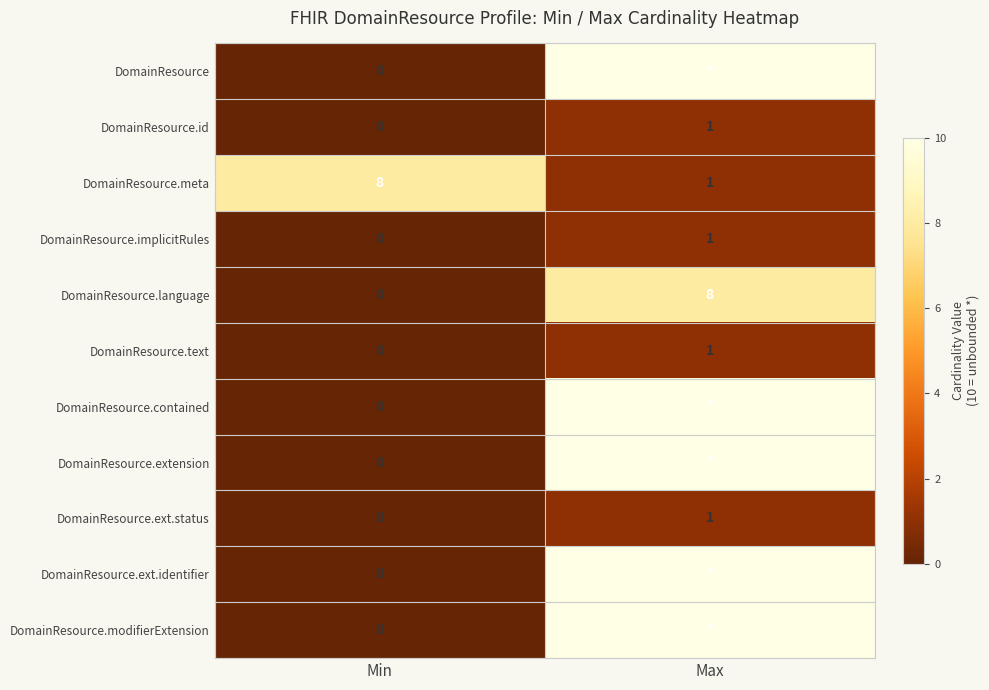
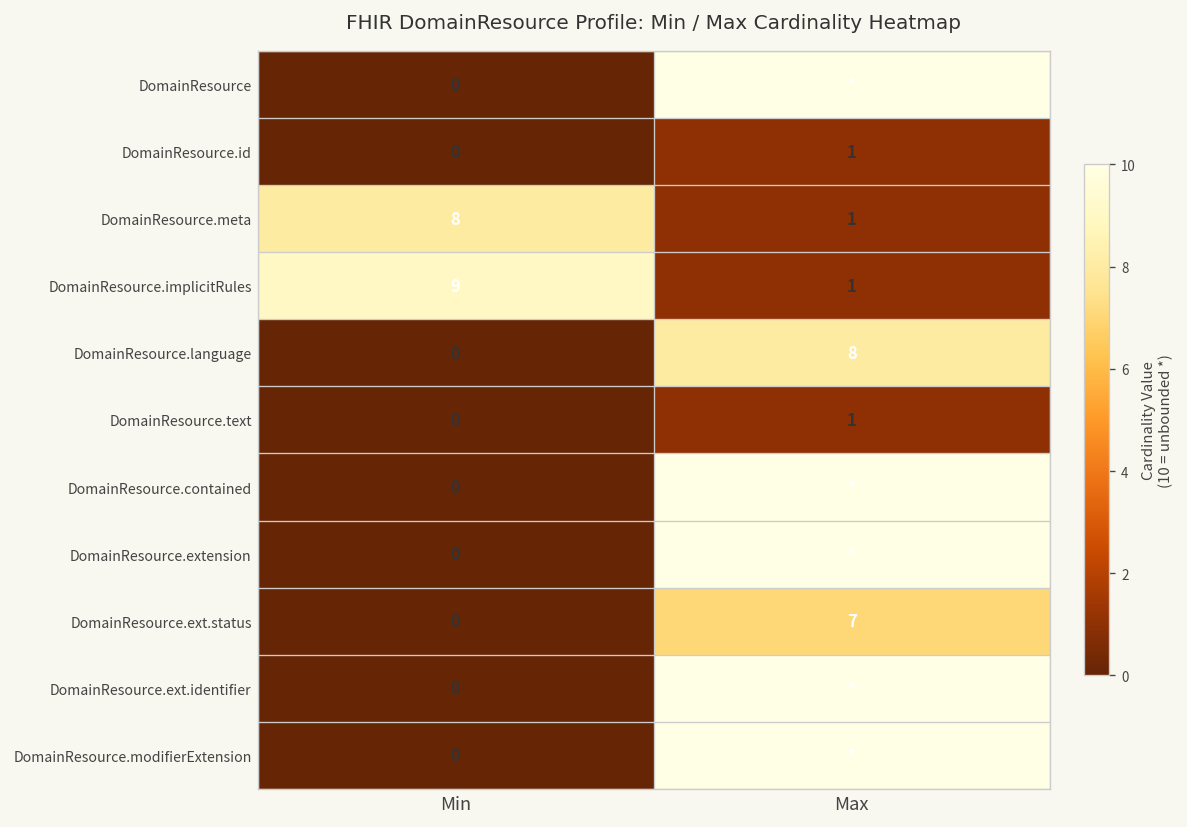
DomainResource.implicitRules, Min: 0 -> 9
DomainResource.ext.status, Max: 1 -> 7
